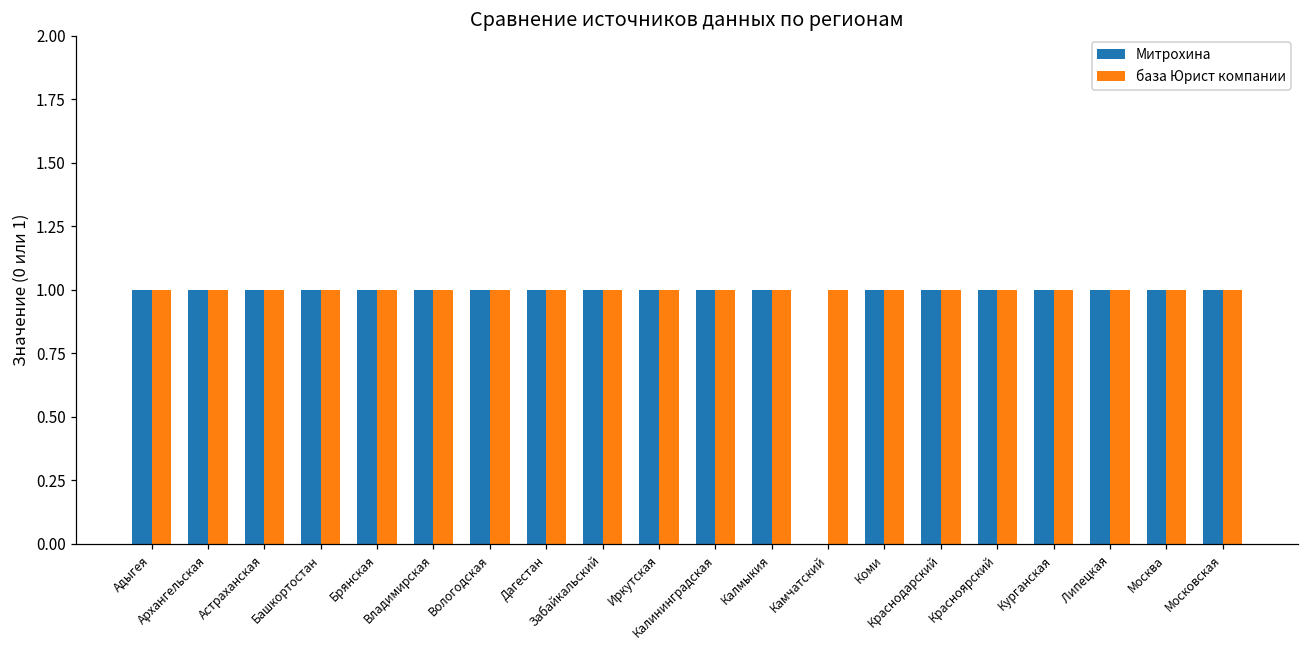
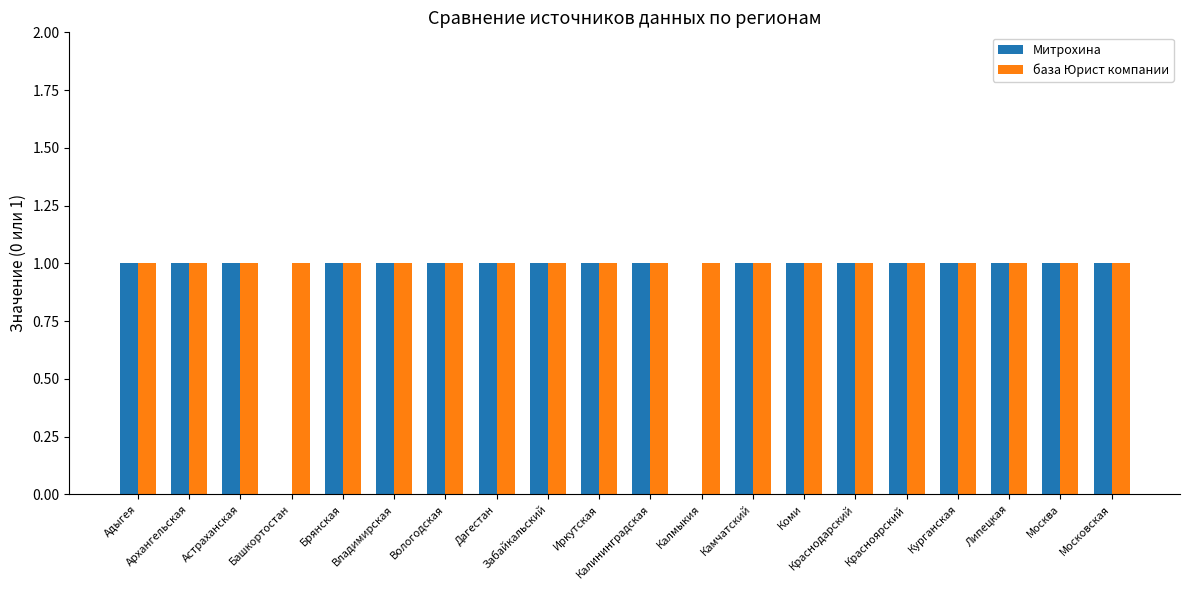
Митрохина, Башкортостан: 1 -> 0
Митрохина, Калмыкия: 1 -> 0
Митрохина, Камчатский: 0 -> 1
